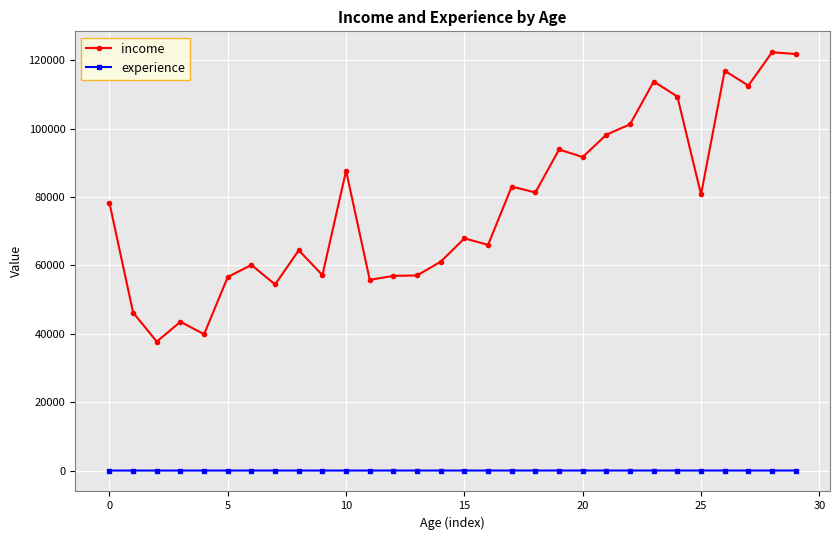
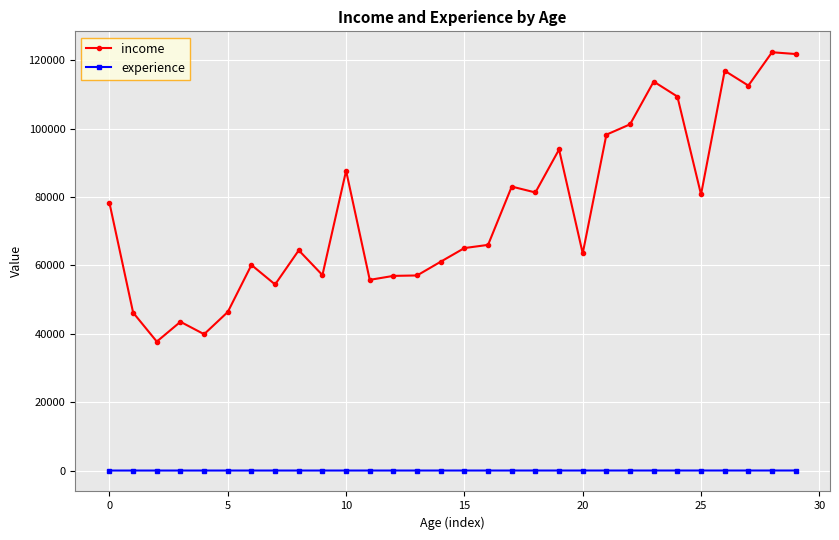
income, 5: 57000 -> 46000
income, 15: 68000 -> 65000
income, 20: 92000 -> 64000
